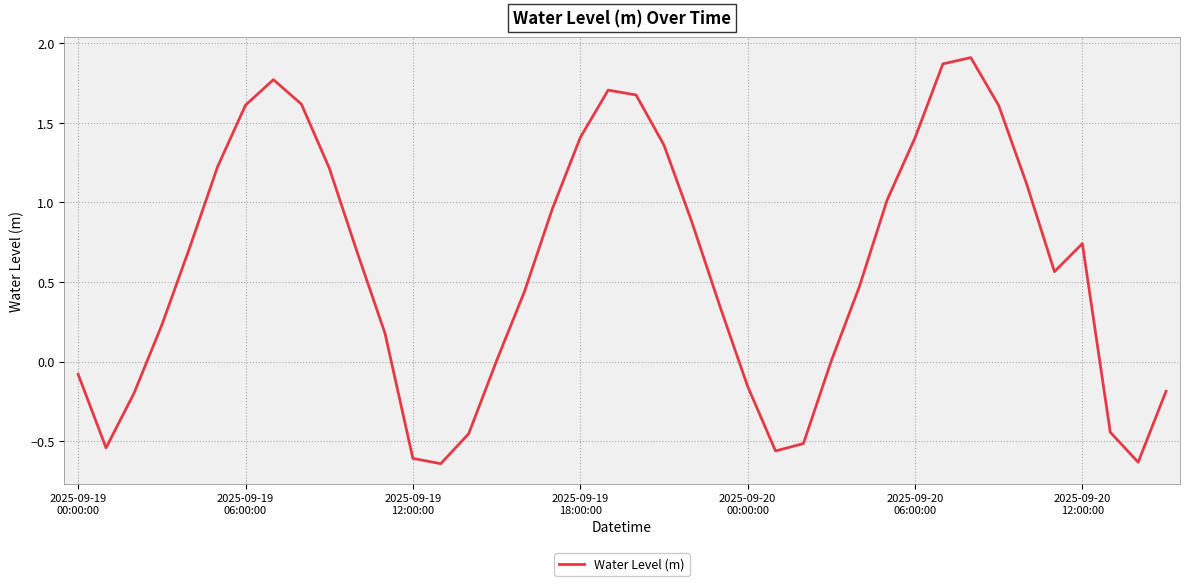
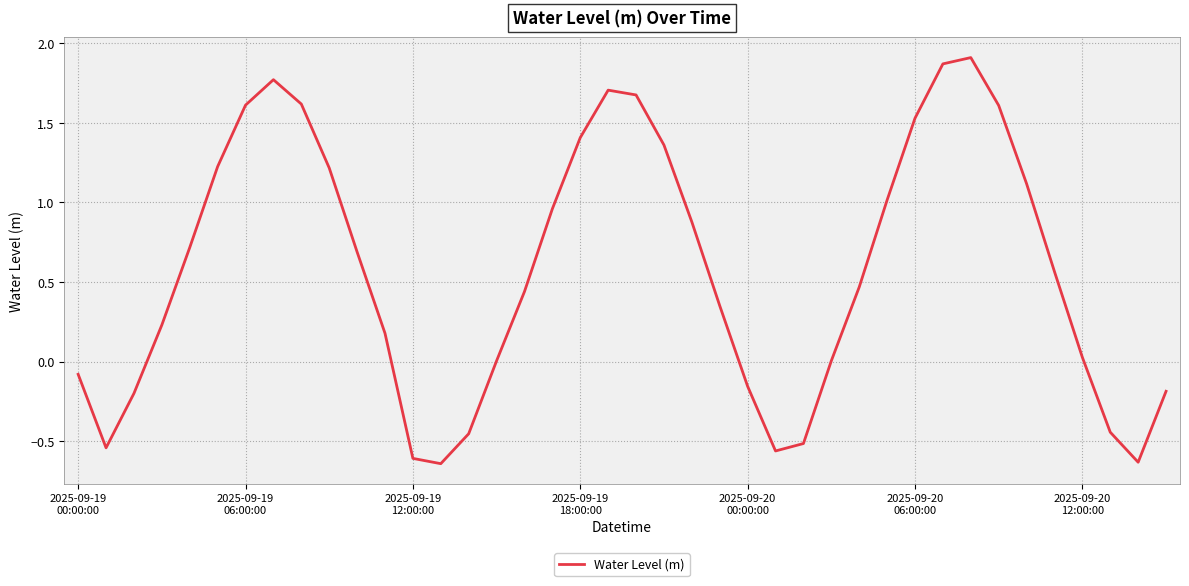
2025-09-20 06:00:00: 1.41 -> 1.53
2025-09-20 12:00:00: 0.74 -> 0.03
